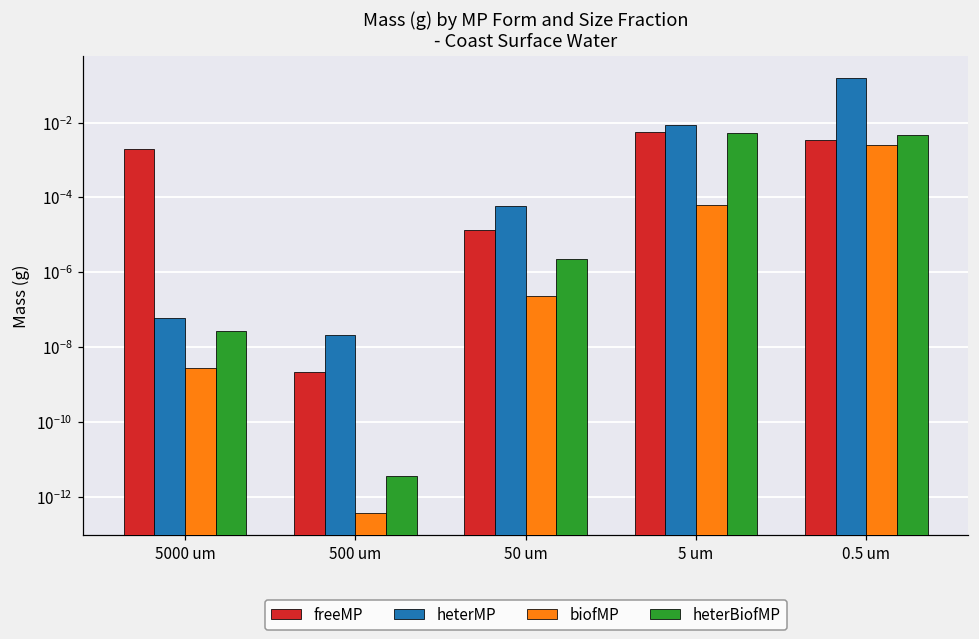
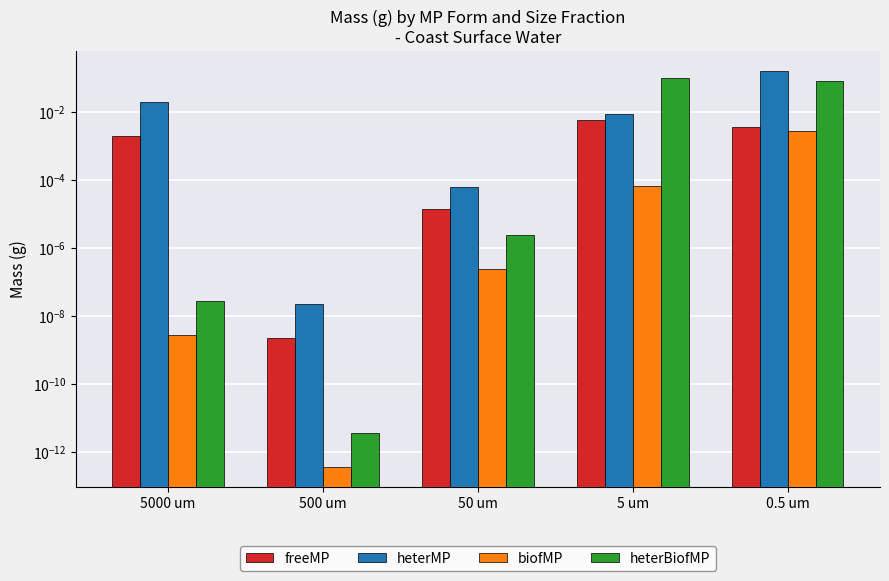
heterMP, 5000 um: 0.00000006 -> 0.02
heterBiofMP, 5 um: 0.005 -> 0.10
heterBiofMP, 0.5 um: 0.005 -> 0.08
